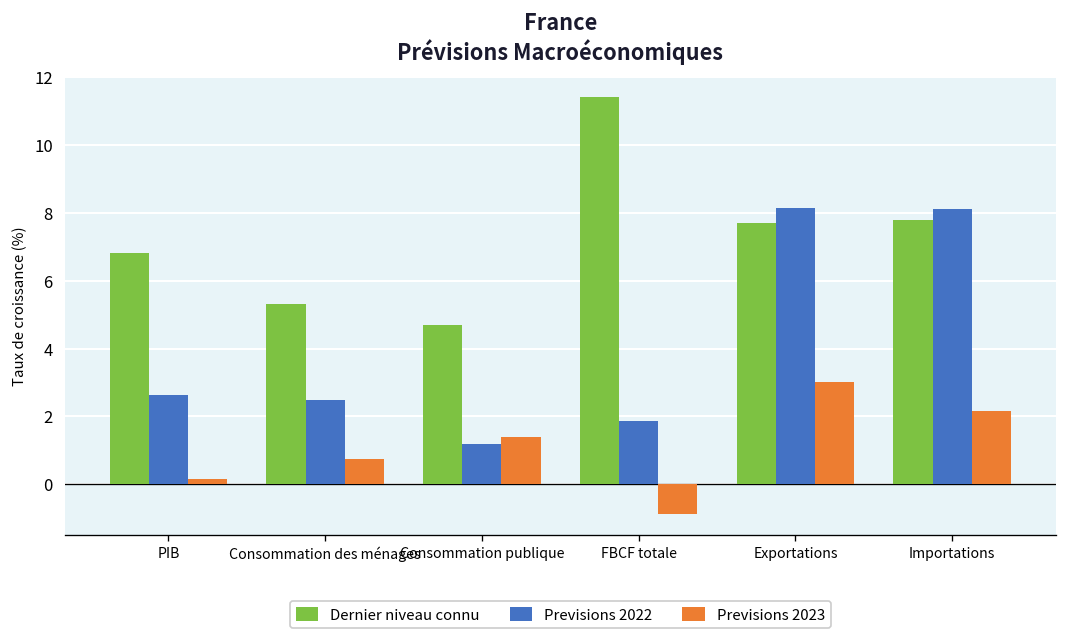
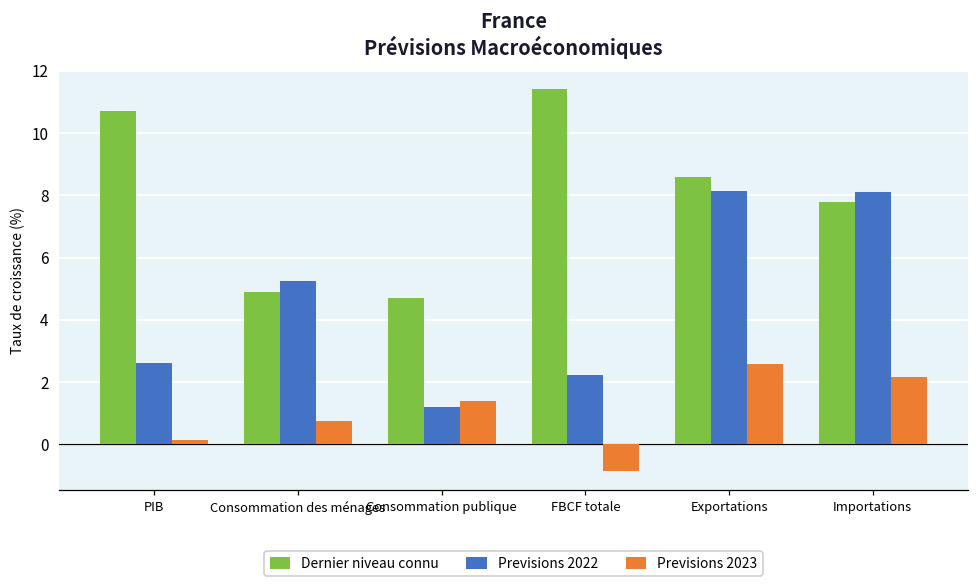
Dernier niveau connu, PIB: 6.8 -> 10.7
Dernier niveau connu, Consommation des ménages: 5.3 -> 4.9
Previsions 2022, Consommation des ménages: 2.5 -> 5.2
Previsions 2022, FBCF totale: 1.9 -> 2.2
Dernier niveau connu, Exportations: 7.7 -> 8.6
Previsions 2023, Exportations: 3.0 -> 2.6
